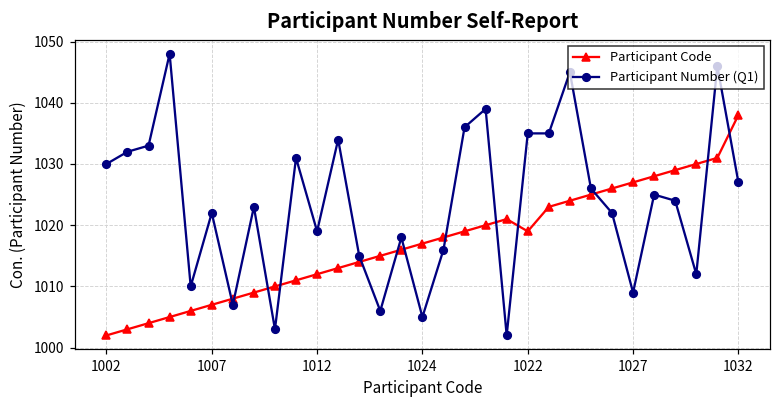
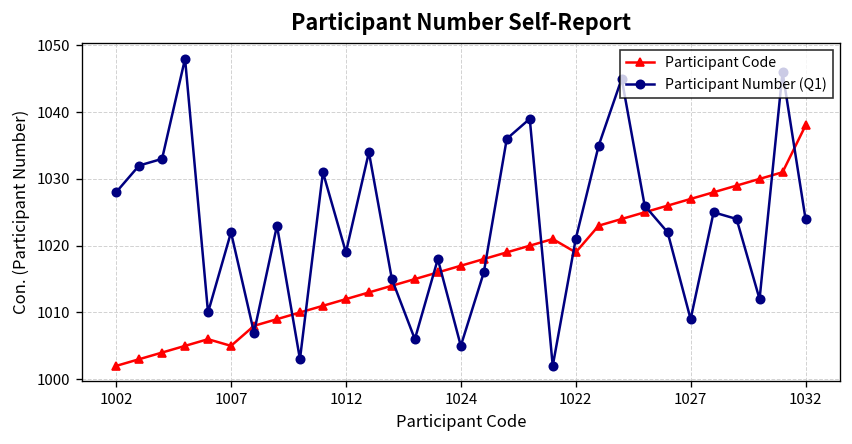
Participant Number (Q1), 1002: 1030 -> 1028
Participant Code, 1007: 1007 -> 1005
Participant Number (Q1), 1022: 1035 -> 1021
Participant Number (Q1), 1032: 1027 -> 1024
